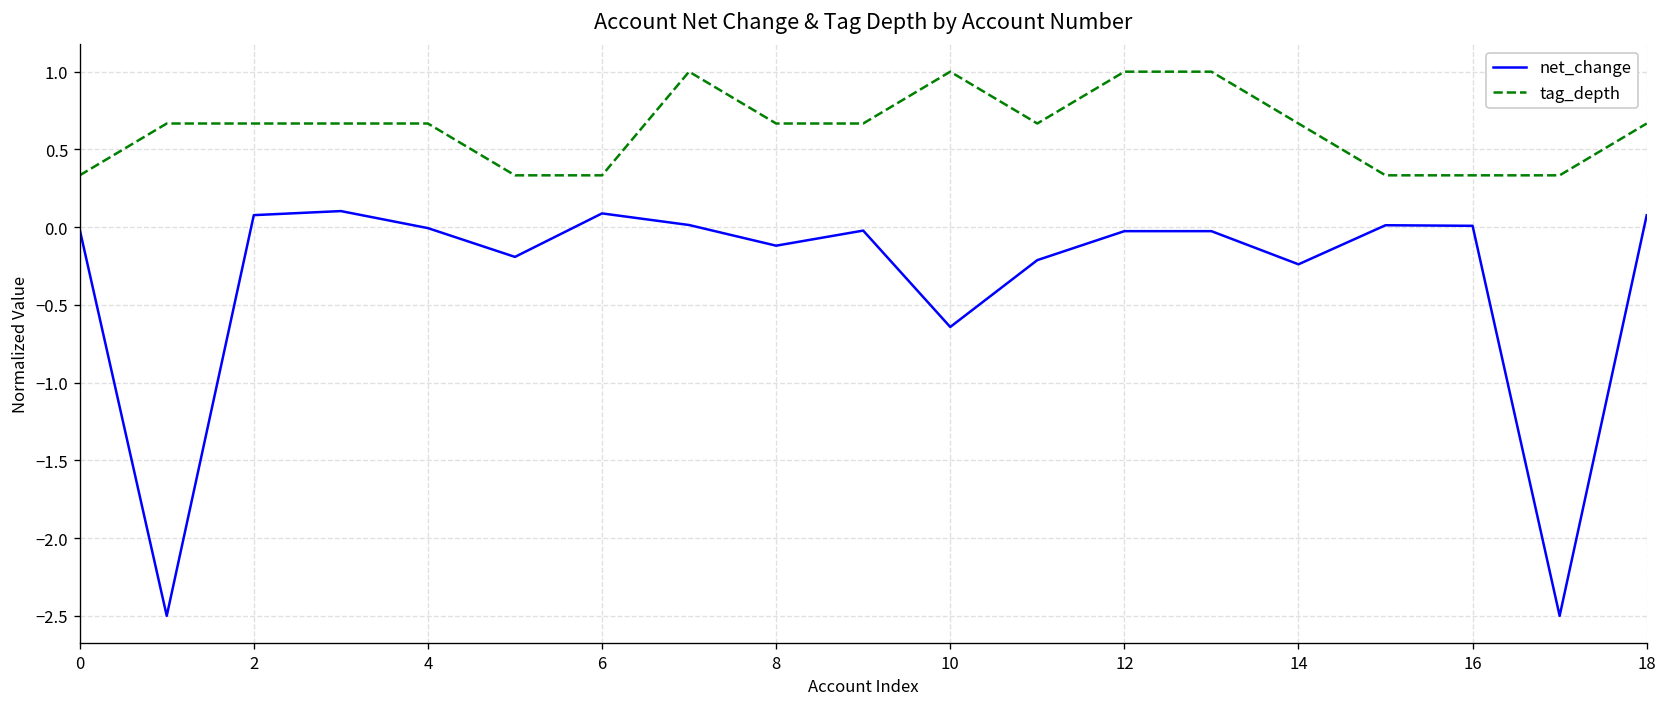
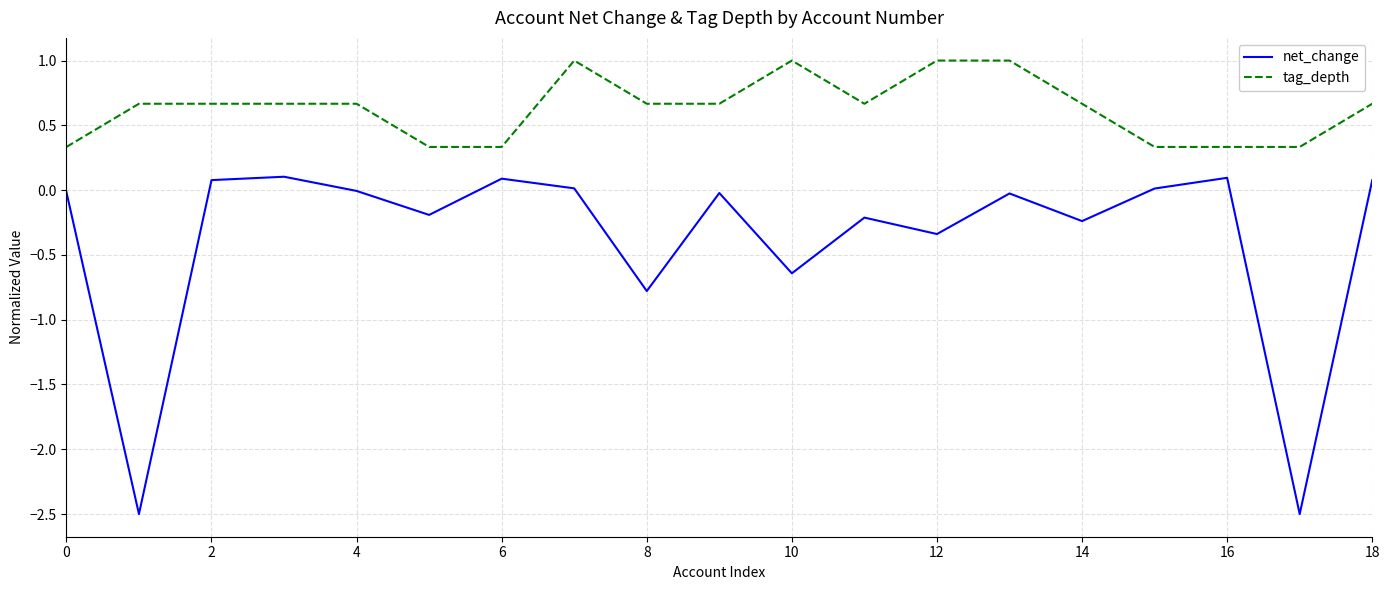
net_change, 8: -0.12 -> -0.78
net_change, 12: -0.03 -> -0.34
net_change, 16: 0.01 -> 0.10
